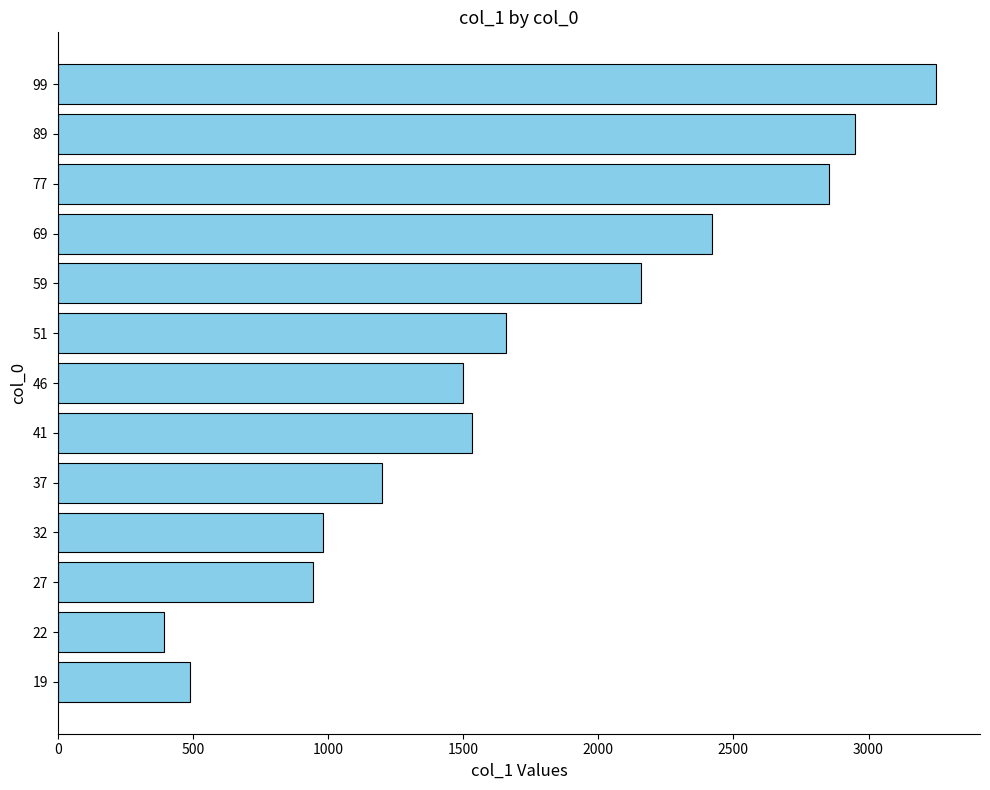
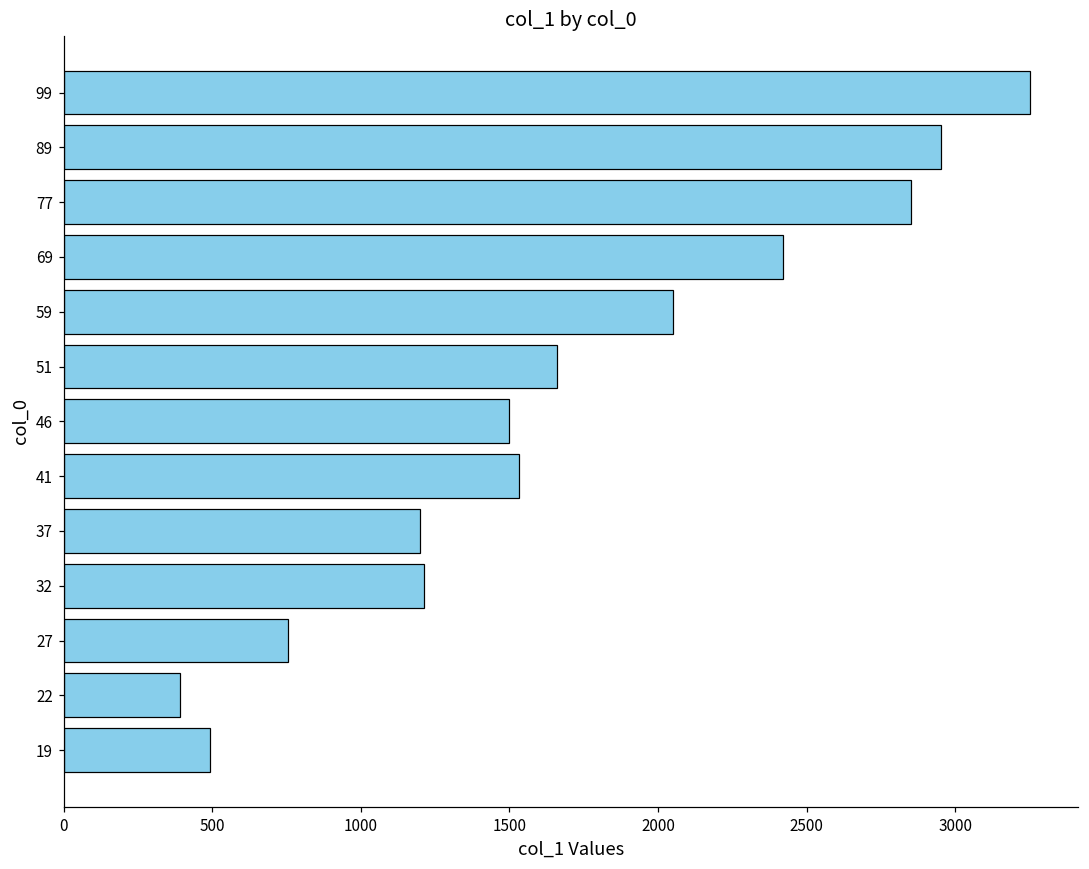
59: 2160 -> 2050
32: 980 -> 1210
27: 940 -> 750
